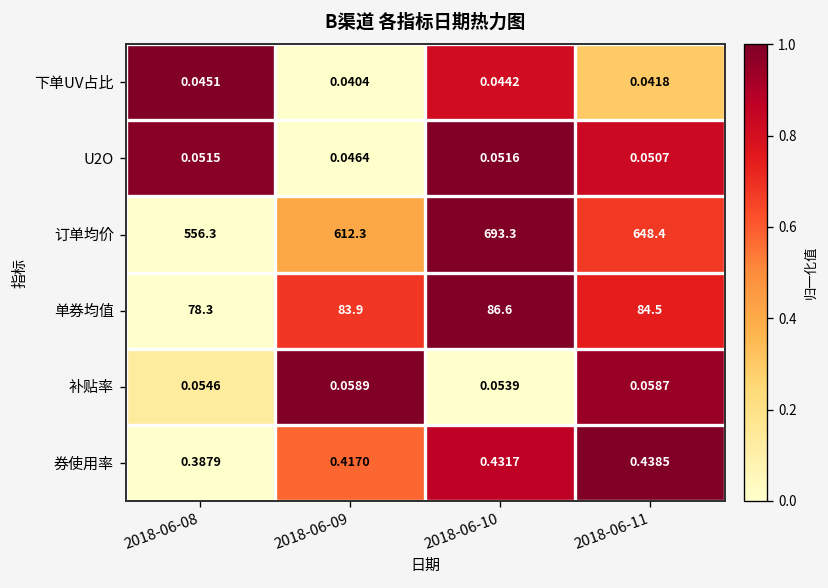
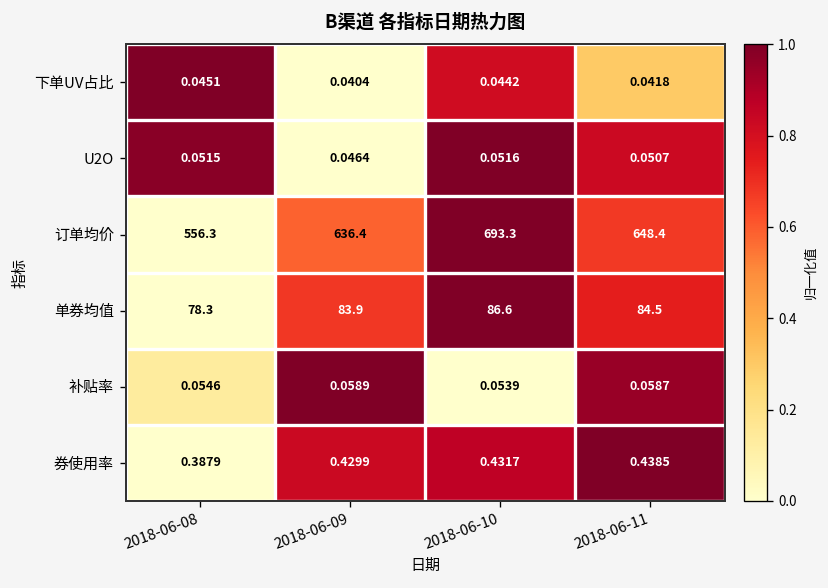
订单均价, 2018-06-09: 612.3 -> 636.4
券使用率, 2018-06-09: 0.4170 -> 0.4299
